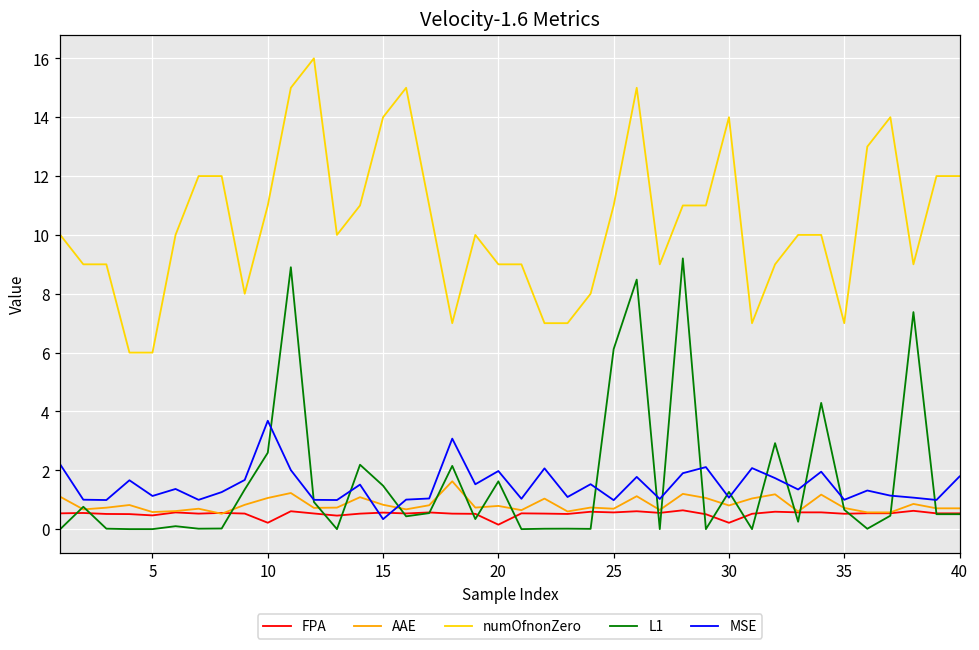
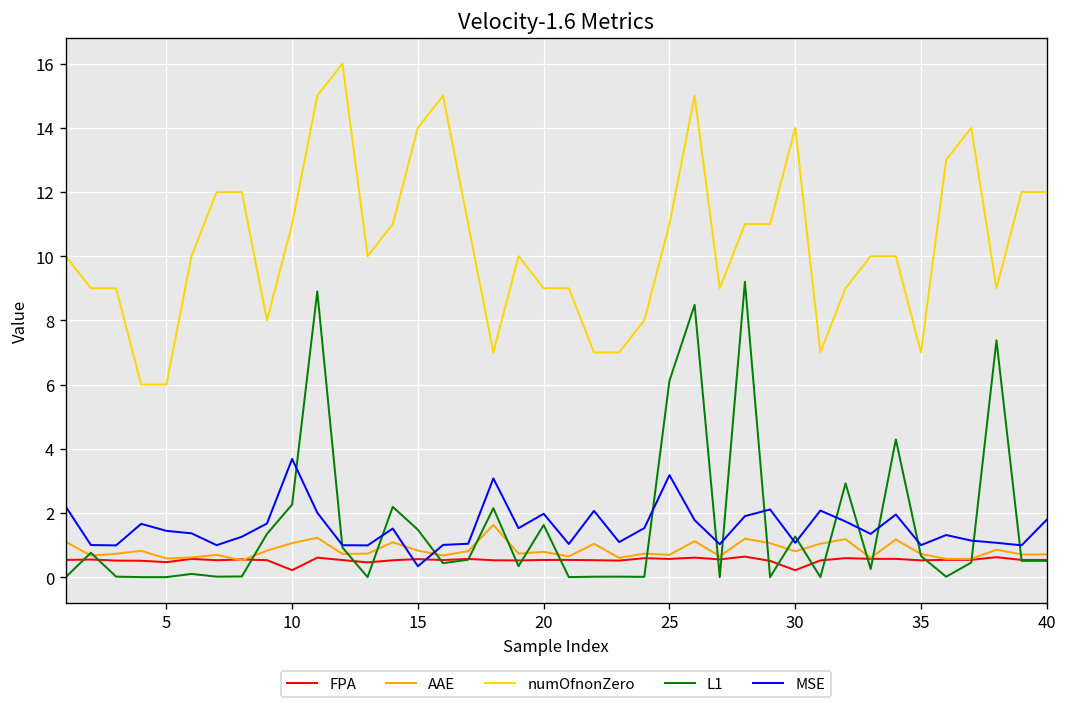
MSE, 5: 1.1 -> 1.4
L1, 10: 2.6 -> 2.3
FPA, 20: 0.2 -> 0.5
MSE, 25: 1.0 -> 3.2
